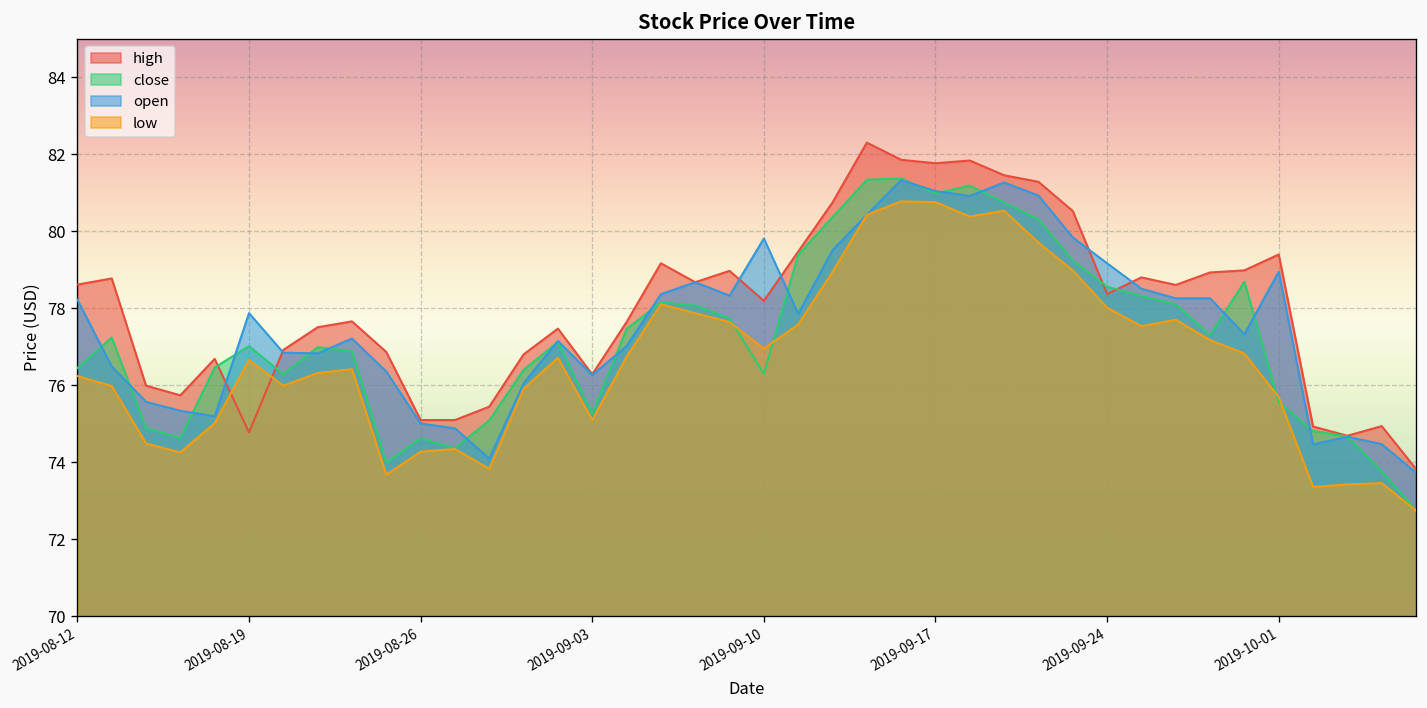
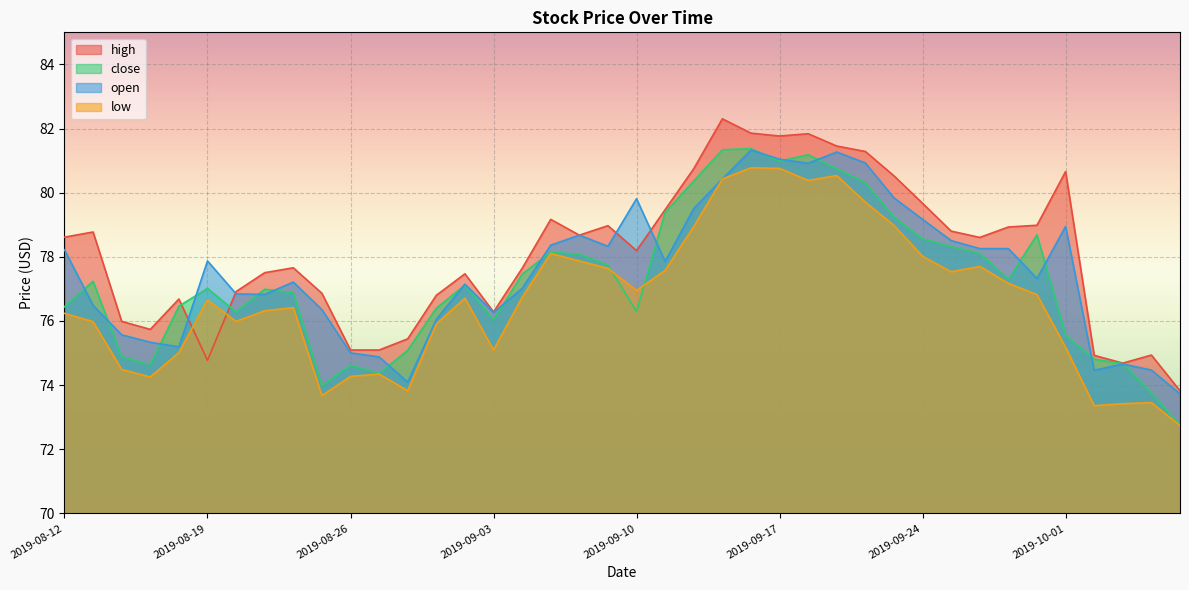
close, 2019-09-03: 75.3 -> 76.0
high, 2019-09-24: 78.4 -> 79.7
high, 2019-10-01: 79.4 -> 80.7
low, 2019-10-01: 75.7 -> 75.2
